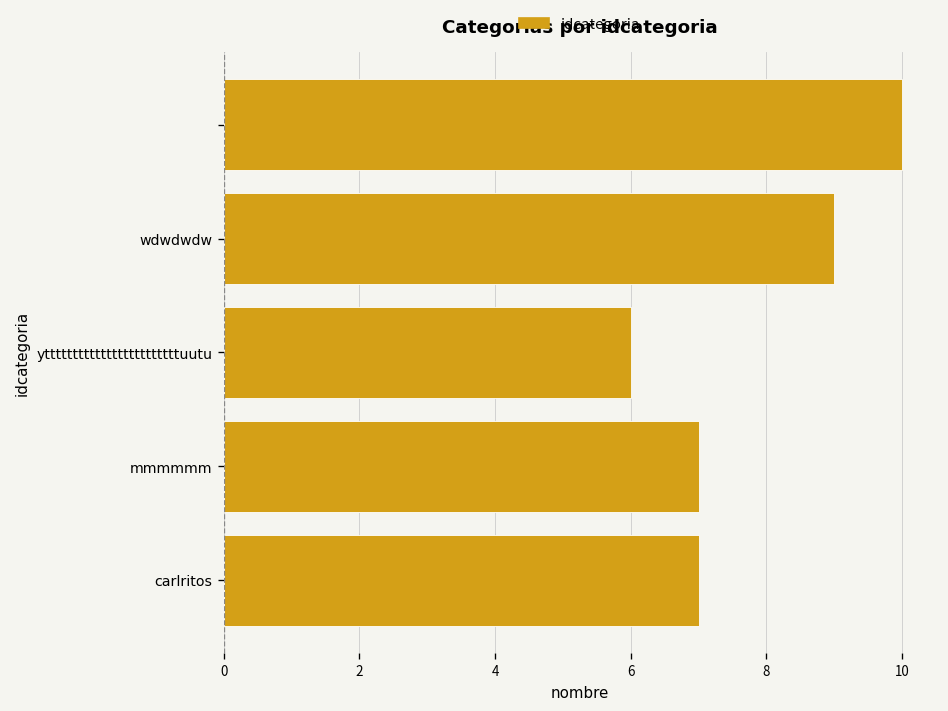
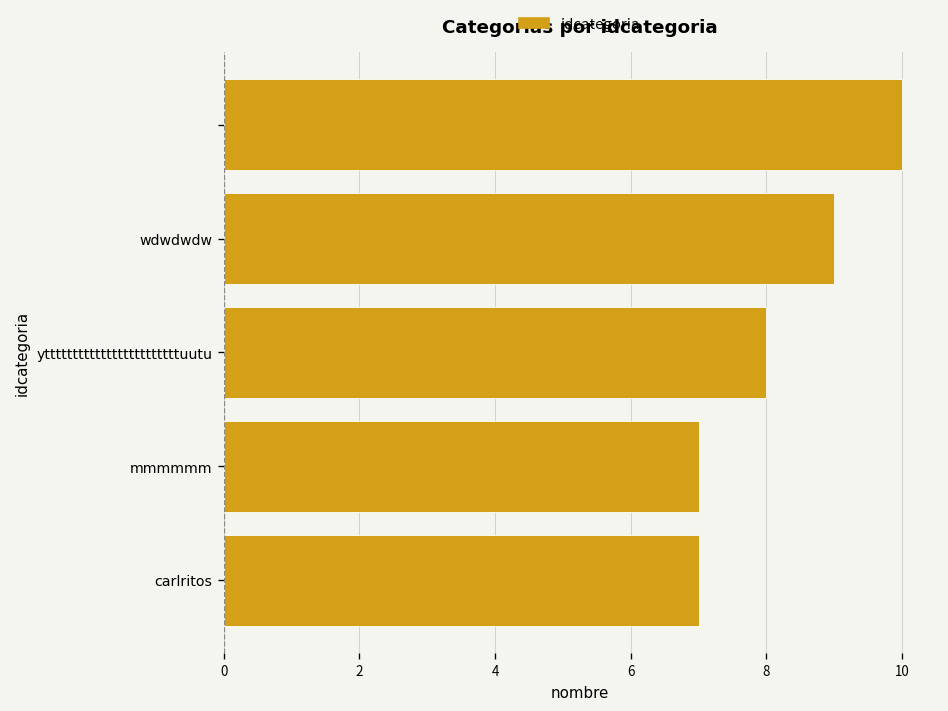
yttttttttttttttttttttttttuutu: 6 -> 8
